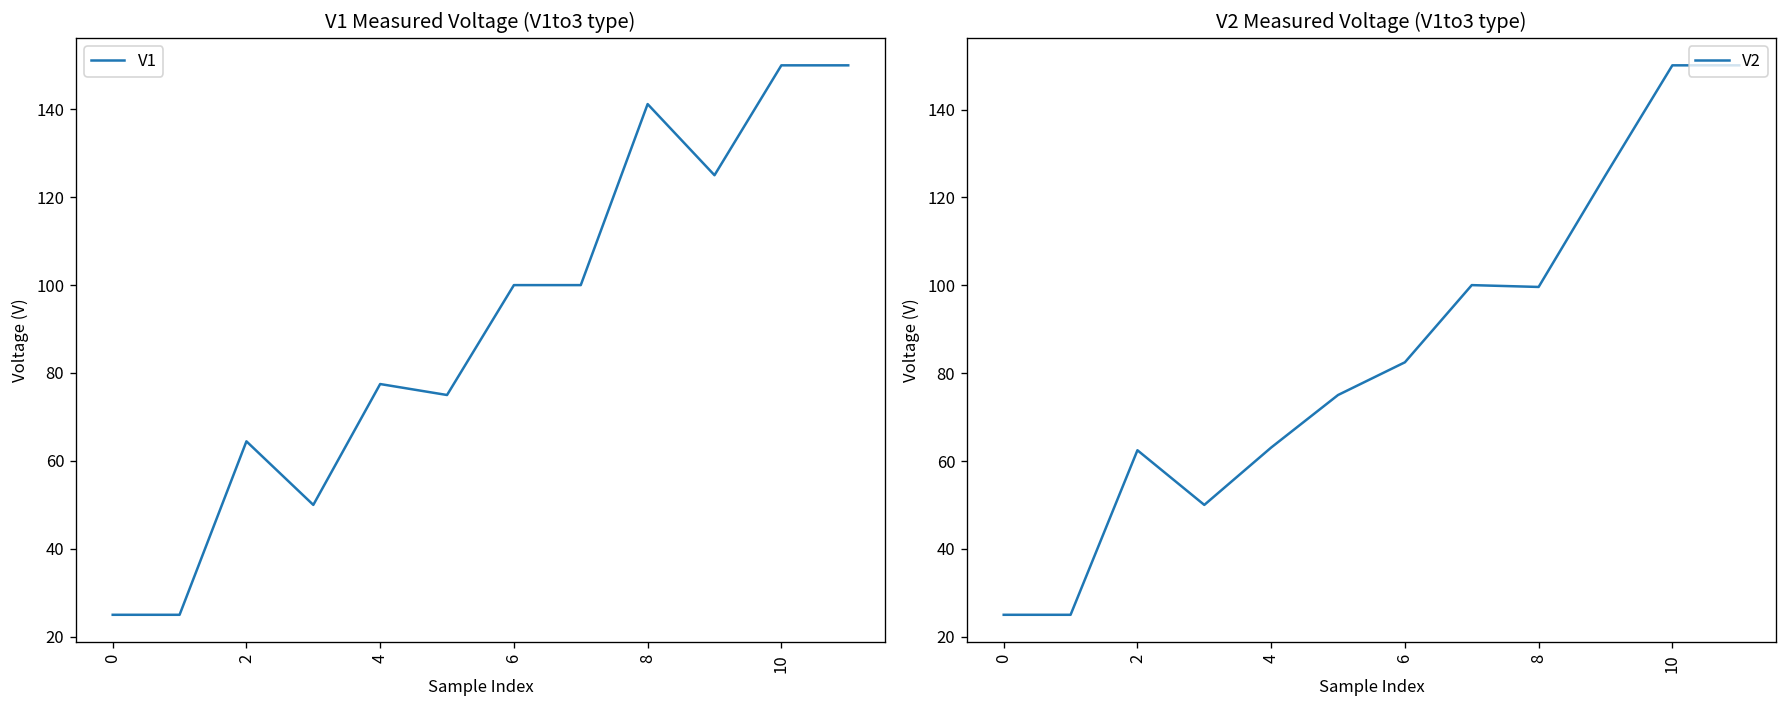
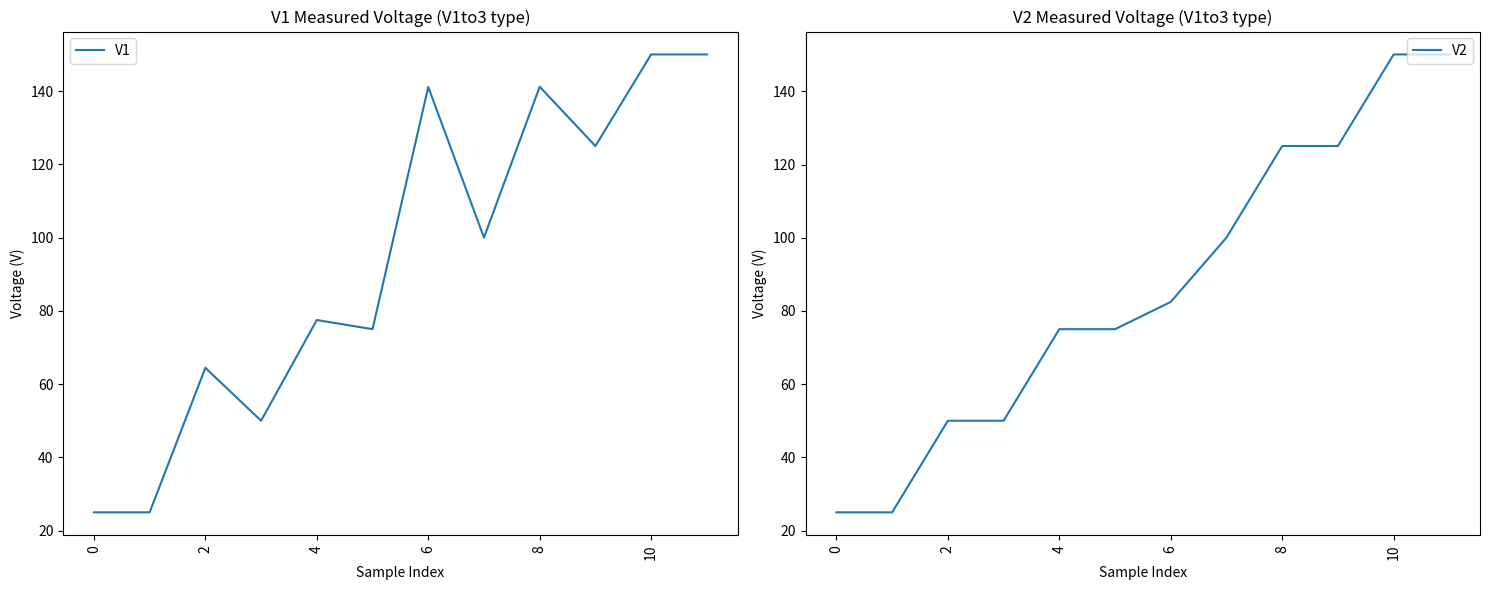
V1 Measured Voltage (V1to3 type), 6: 100 -> 141
V2 Measured Voltage (V1to3 type), 2: 62 -> 50
V2 Measured Voltage (V1to3 type), 4: 63 -> 75
V2 Measured Voltage (V1to3 type), 8: 100 -> 125
